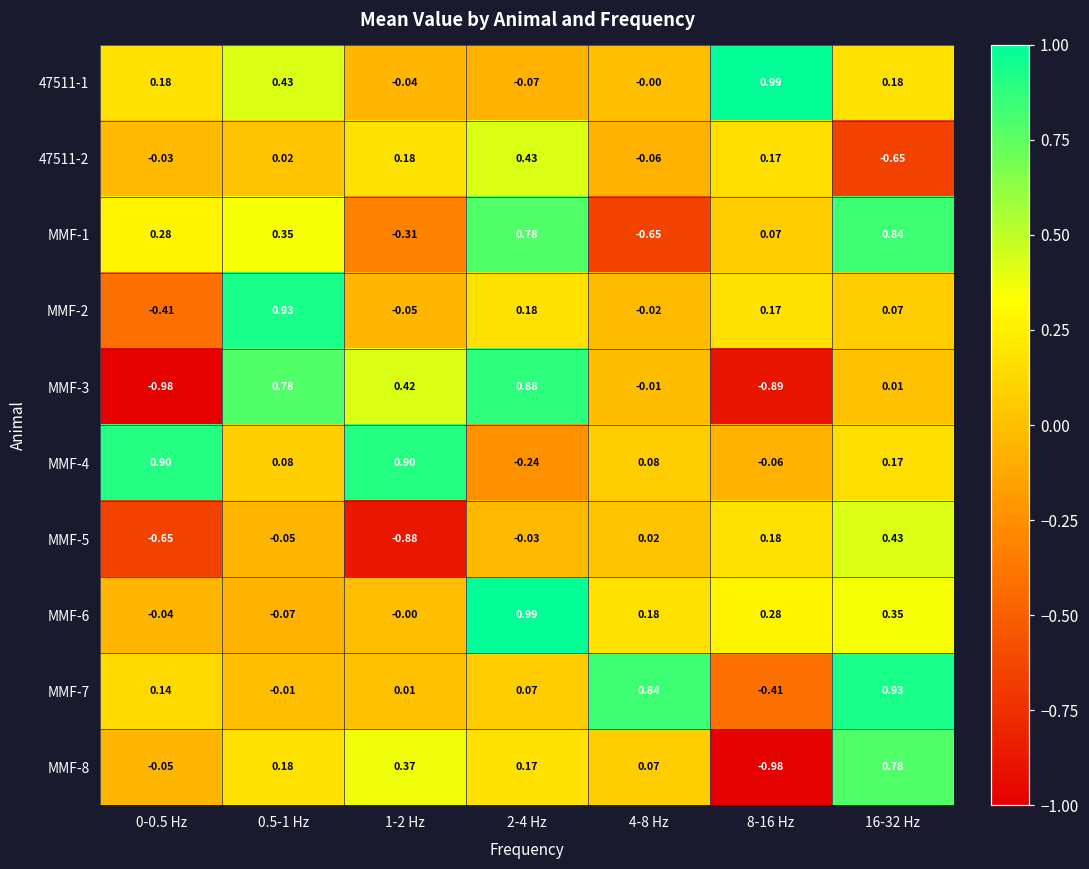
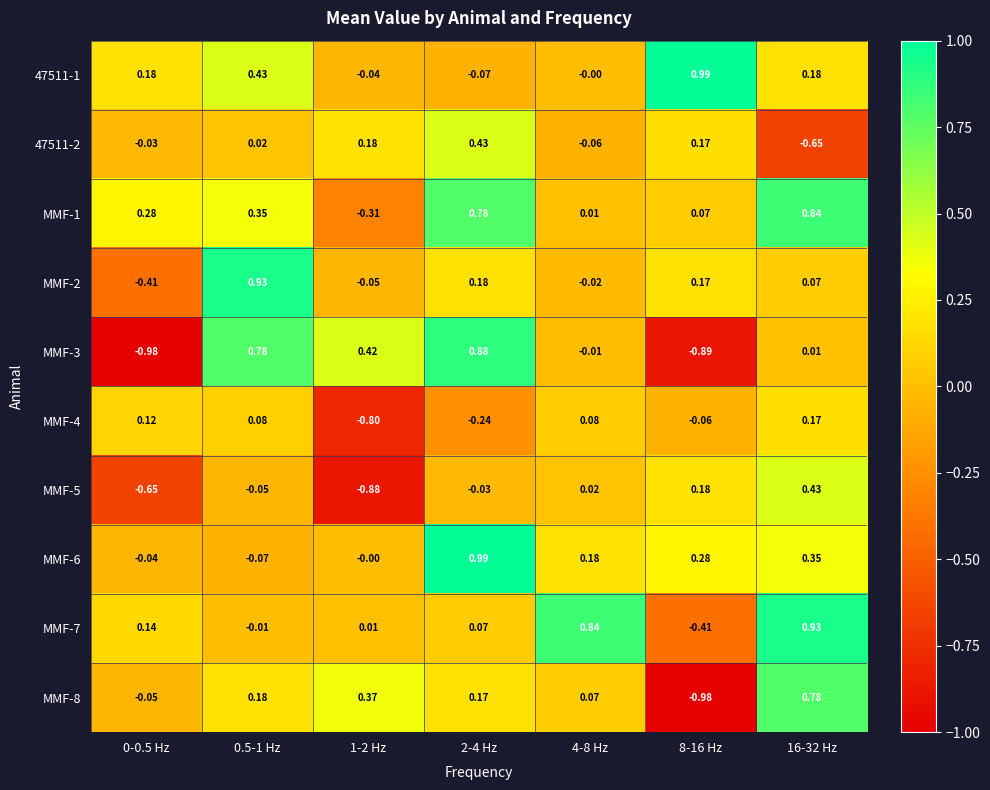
MMF-1, 4-8 Hz: -0.65 -> 0.01
MMF-4, 0-0.5 Hz: 0.90 -> 0.12
MMF-4, 1-2 Hz: 0.90 -> -0.80
